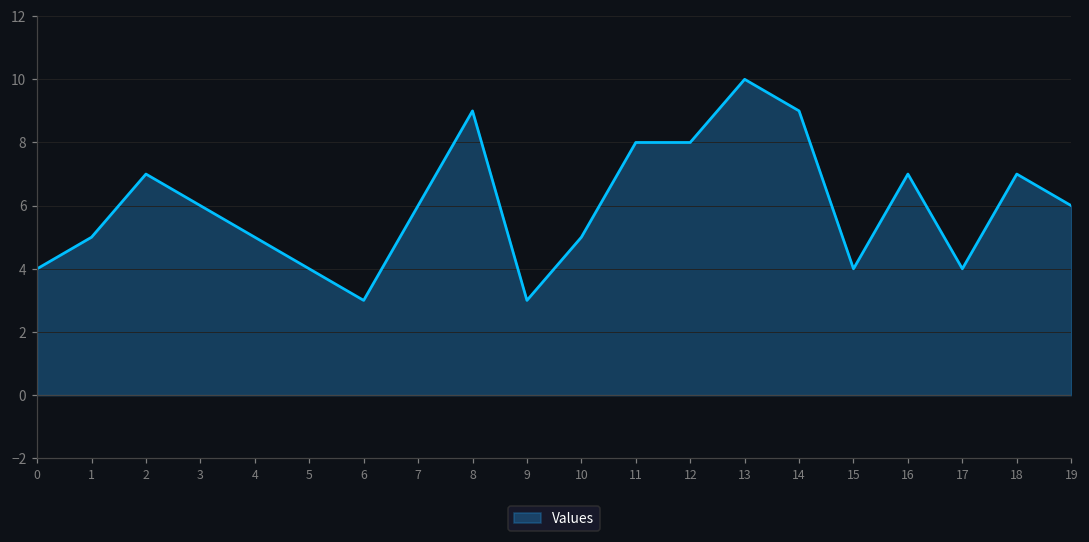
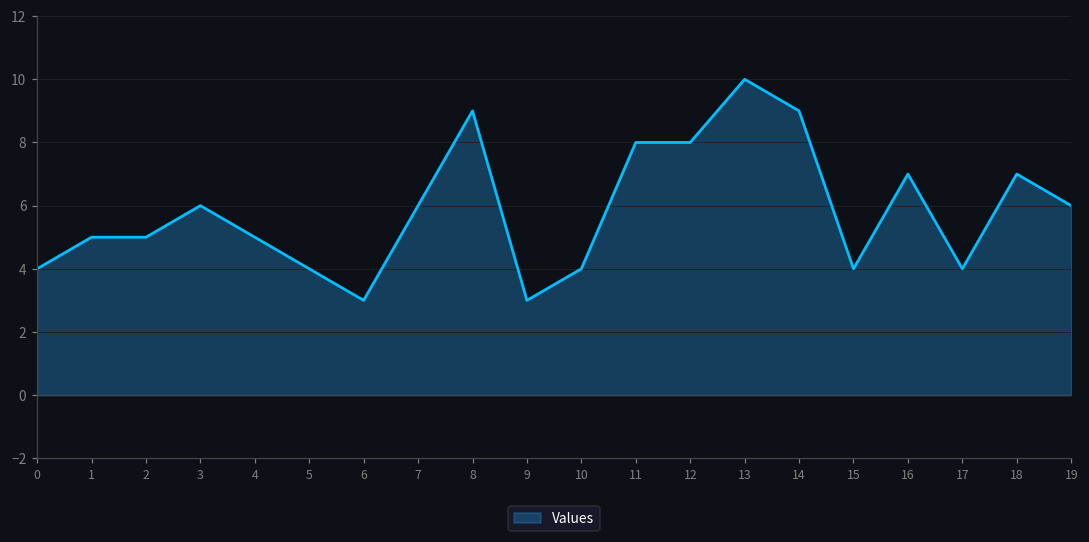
2: 7 -> 5
10: 5 -> 4
